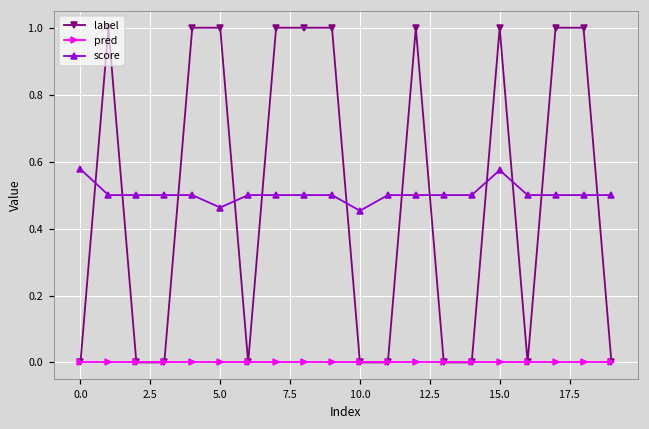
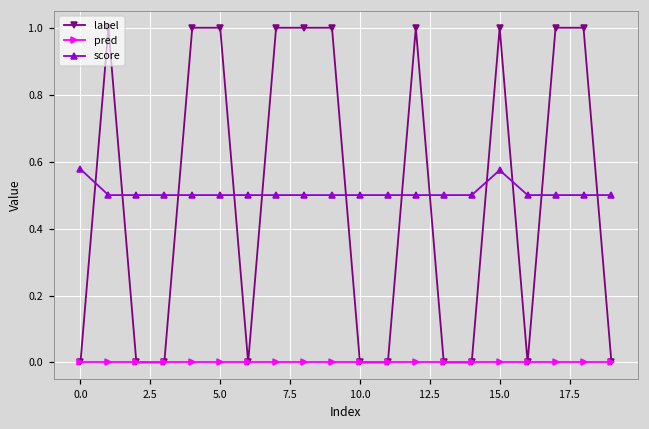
score, 5.0: 0.46 -> 0.50
score, 10.0: 0.45 -> 0.50
